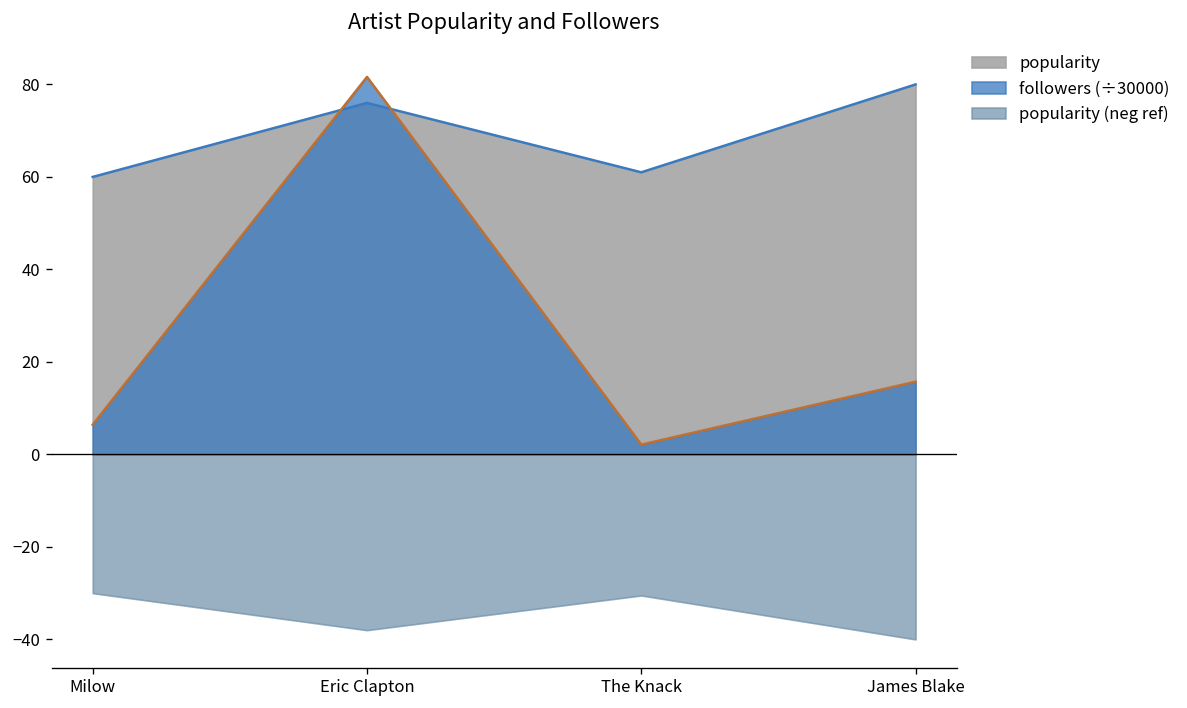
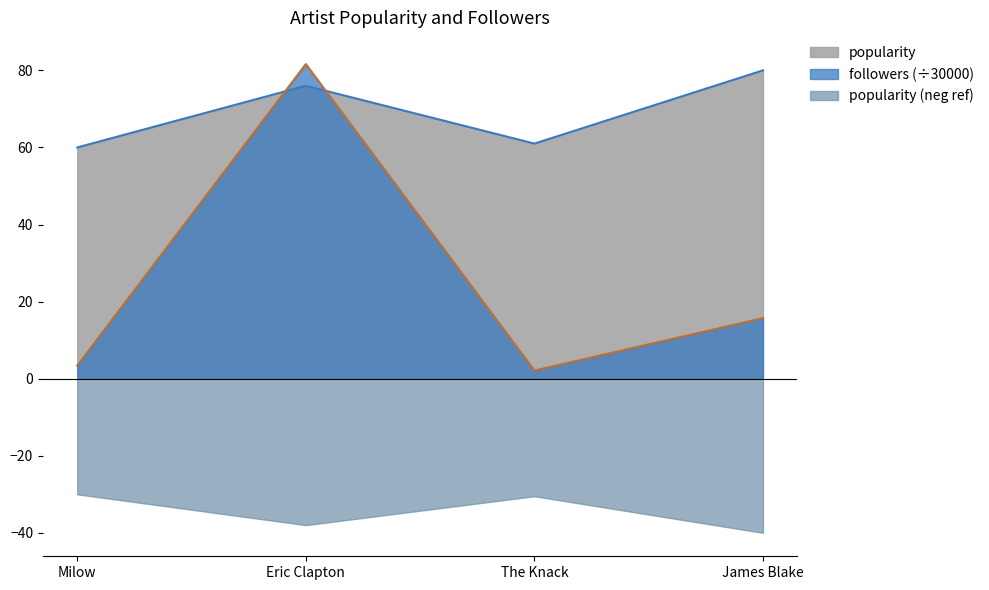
followers (÷30000), Milow: 6 -> 3
